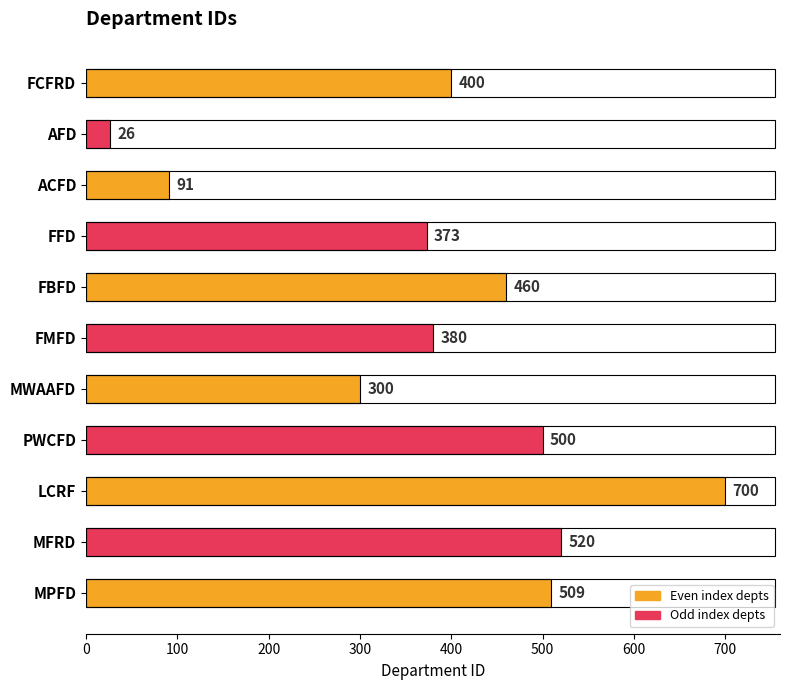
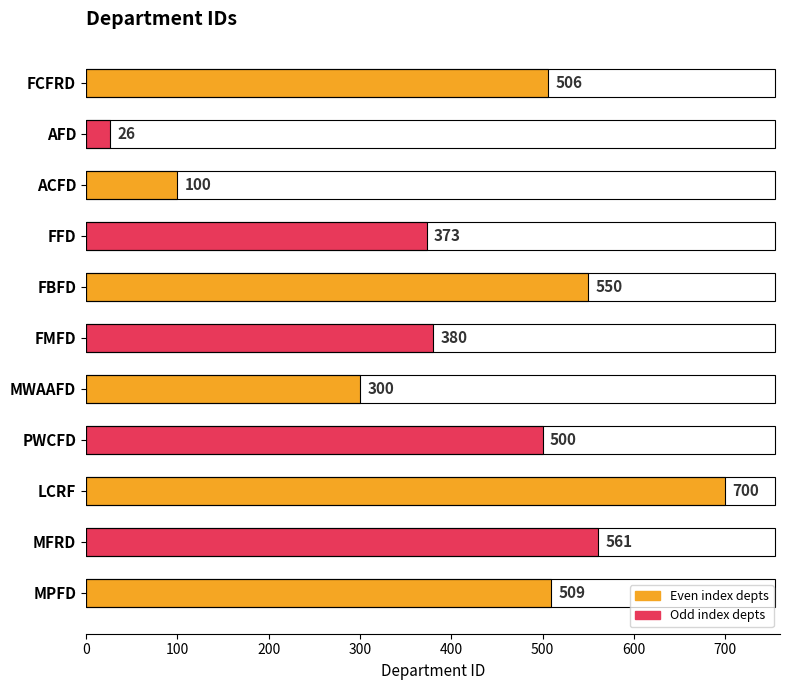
FCFRD: 400 -> 506
ACFD: 91 -> 100
FBFD: 460 -> 550
MFRD: 520 -> 561
